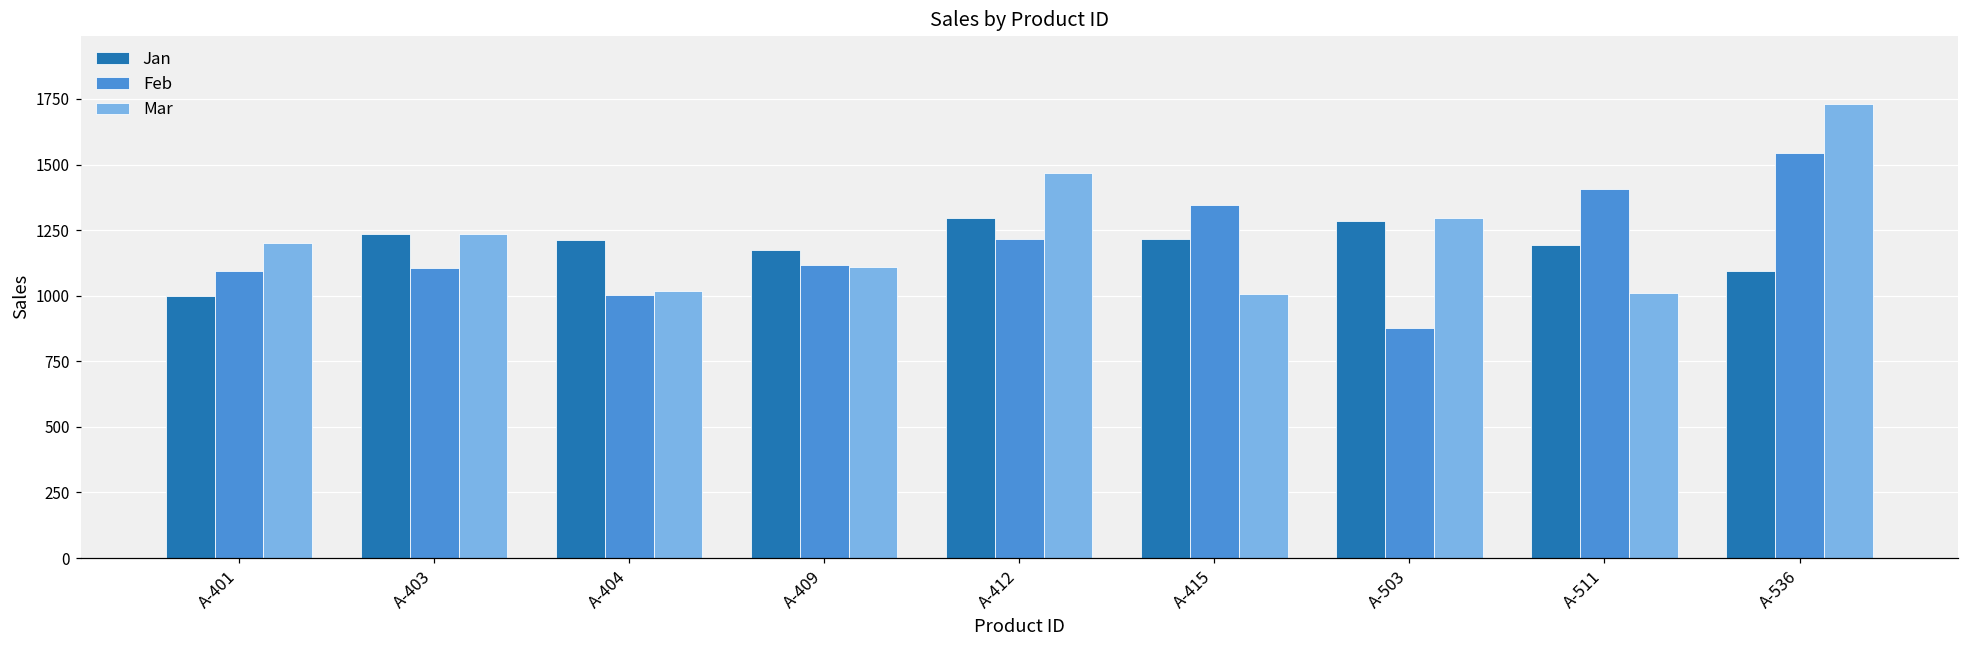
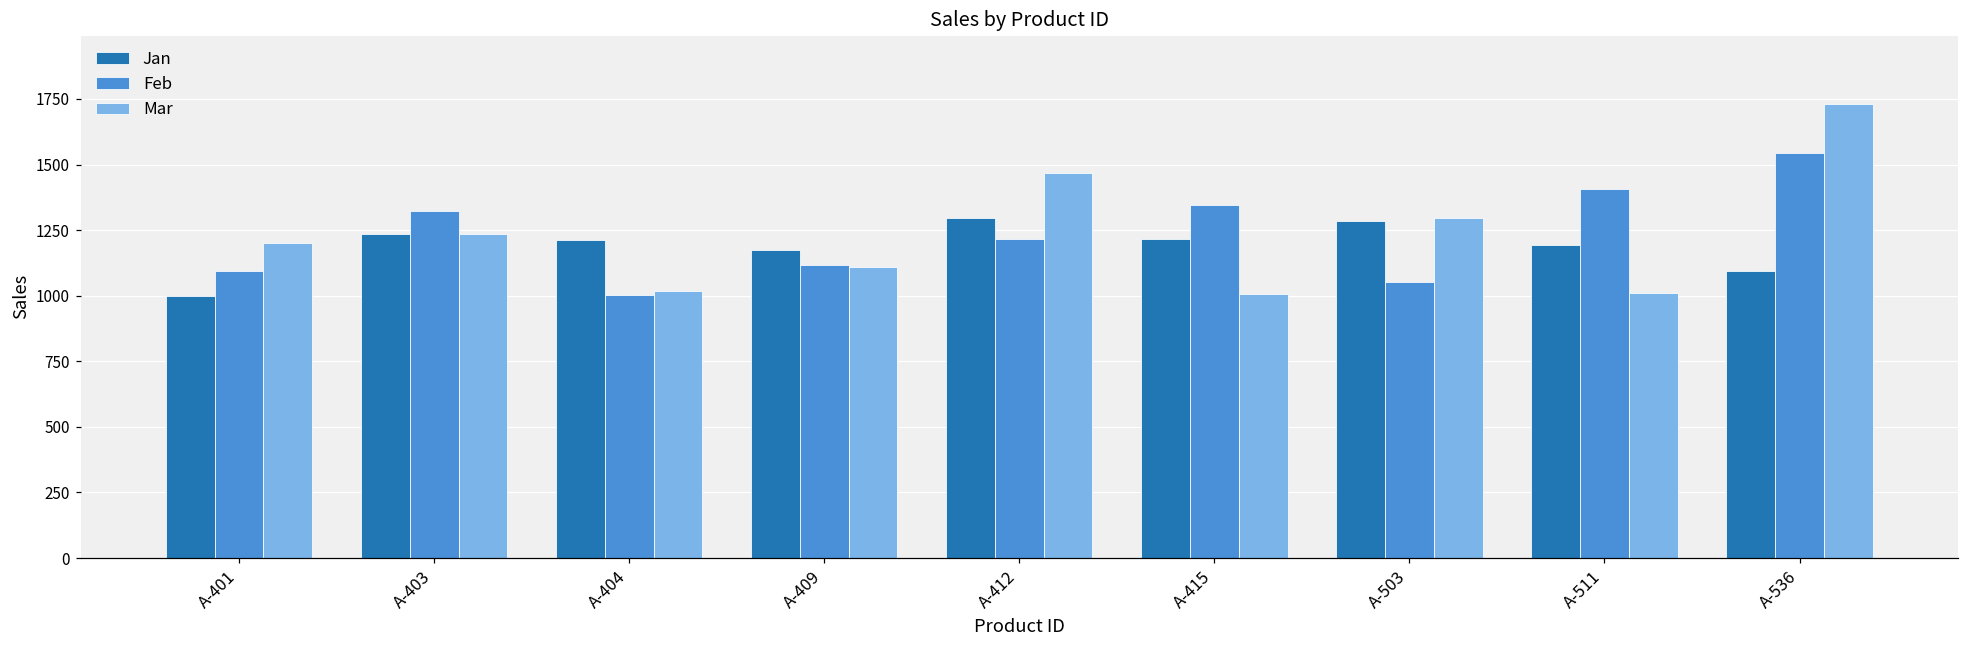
Feb, A-403: 1100 -> 1320
Feb, A-503: 880 -> 1050
